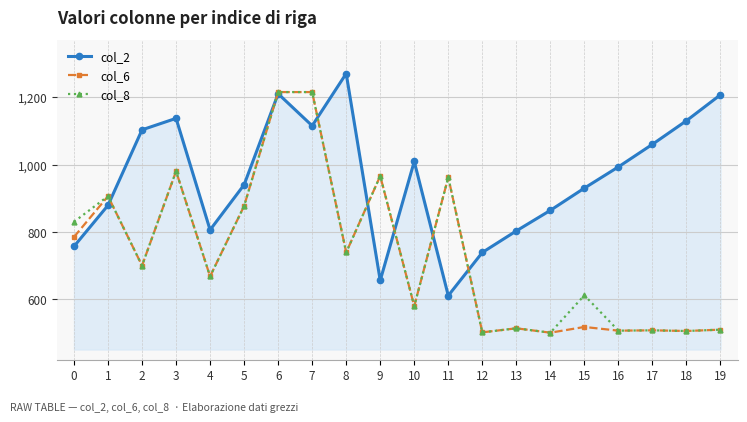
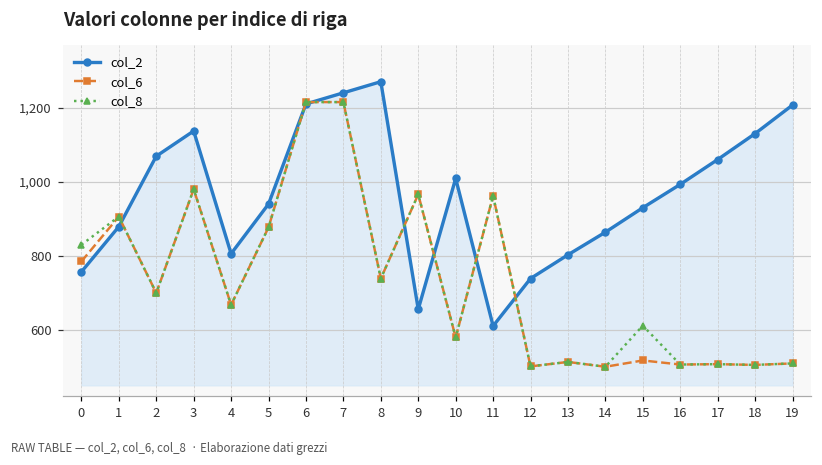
col_2, 2: 1,100 -> 1,070
col_2, 7: 1,120 -> 1,240
